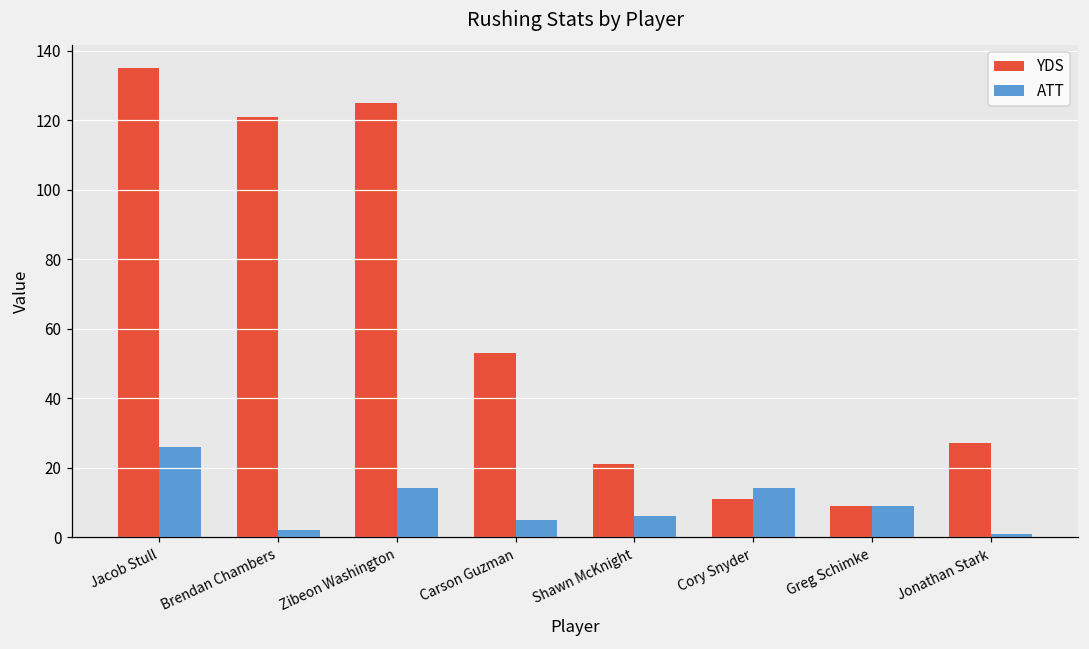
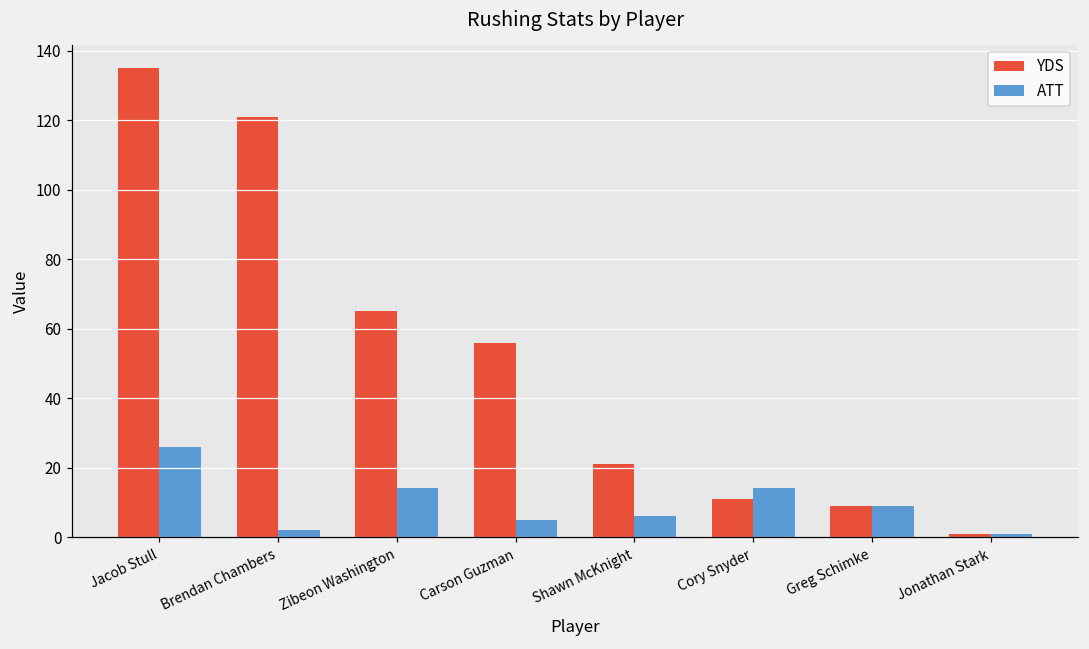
YDS, Zibeon Washington: 125 -> 65
YDS, Carson Guzman: 53 -> 56
YDS, Jonathan Stark: 27 -> 1
